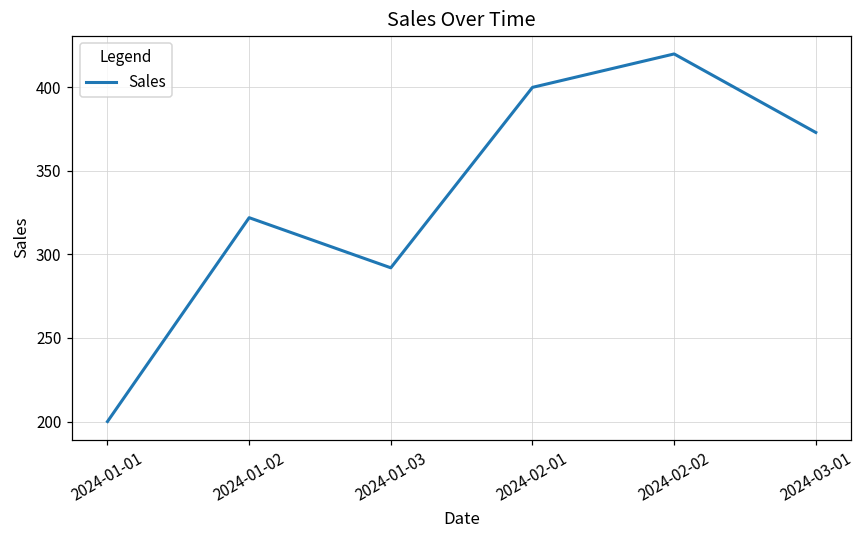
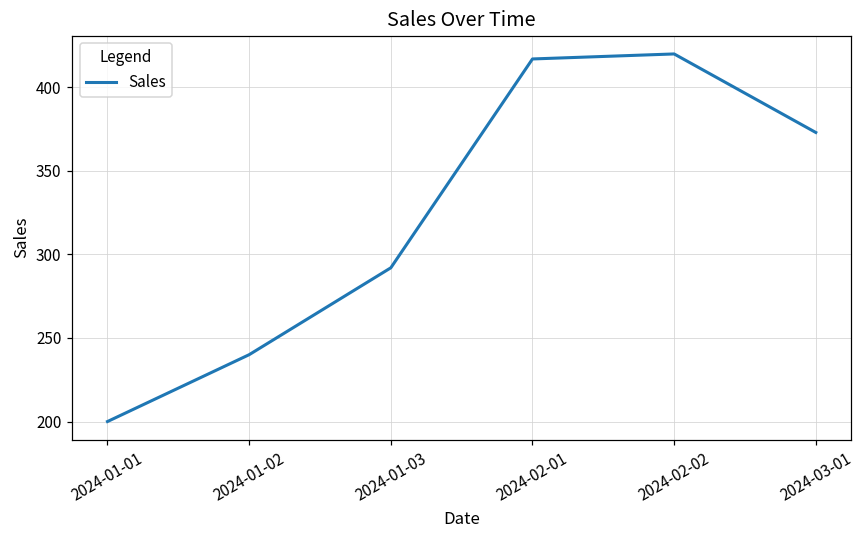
2024-01-02: 322 -> 240
2024-02-01: 400 -> 417
